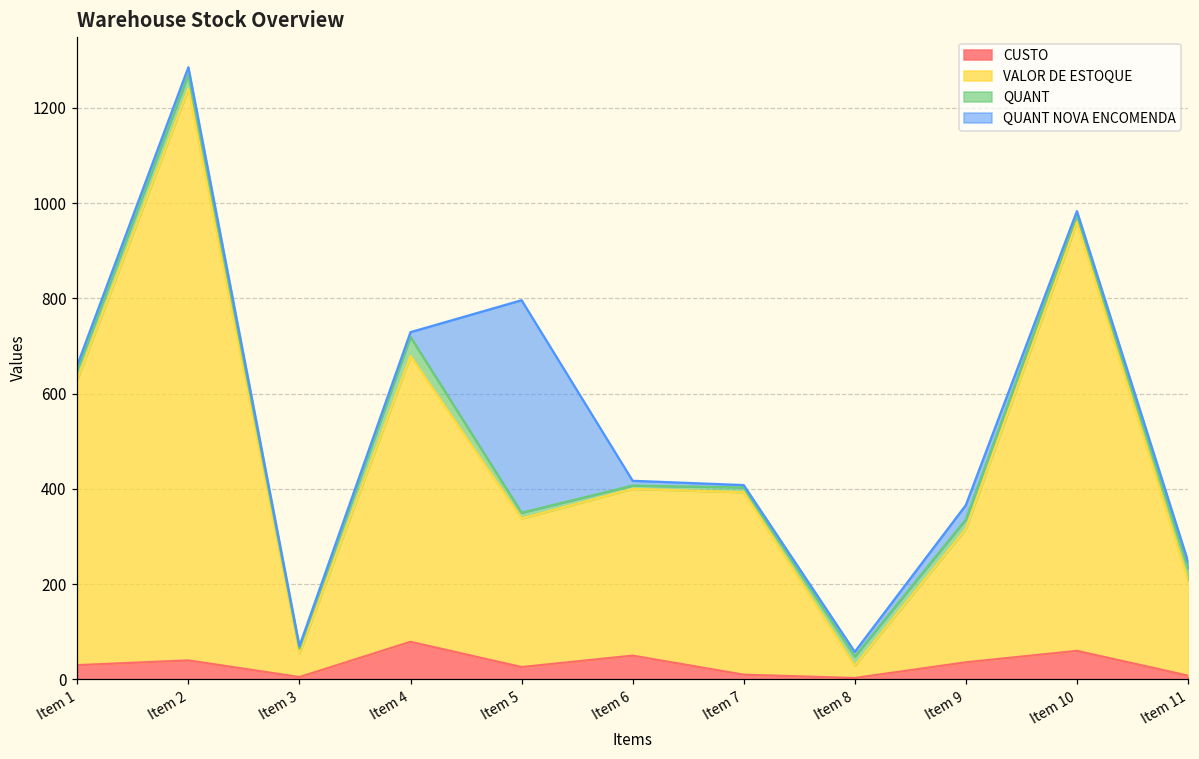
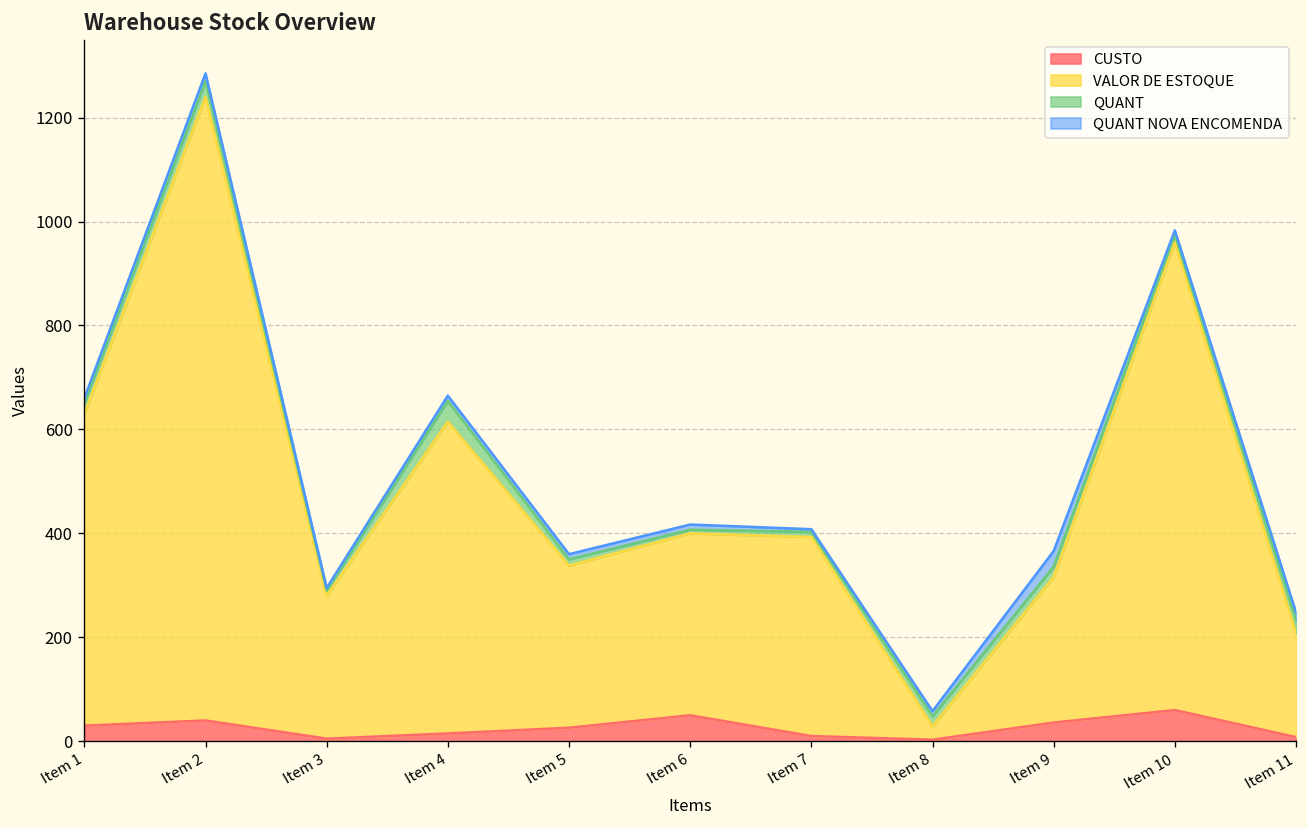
VALOR DE ESTOQUE, Item 3: 50 -> 280
CUSTO, Item 4: 80 -> 20
QUANT NOVA ENCOMENDA, Item 5: 450 -> 10
